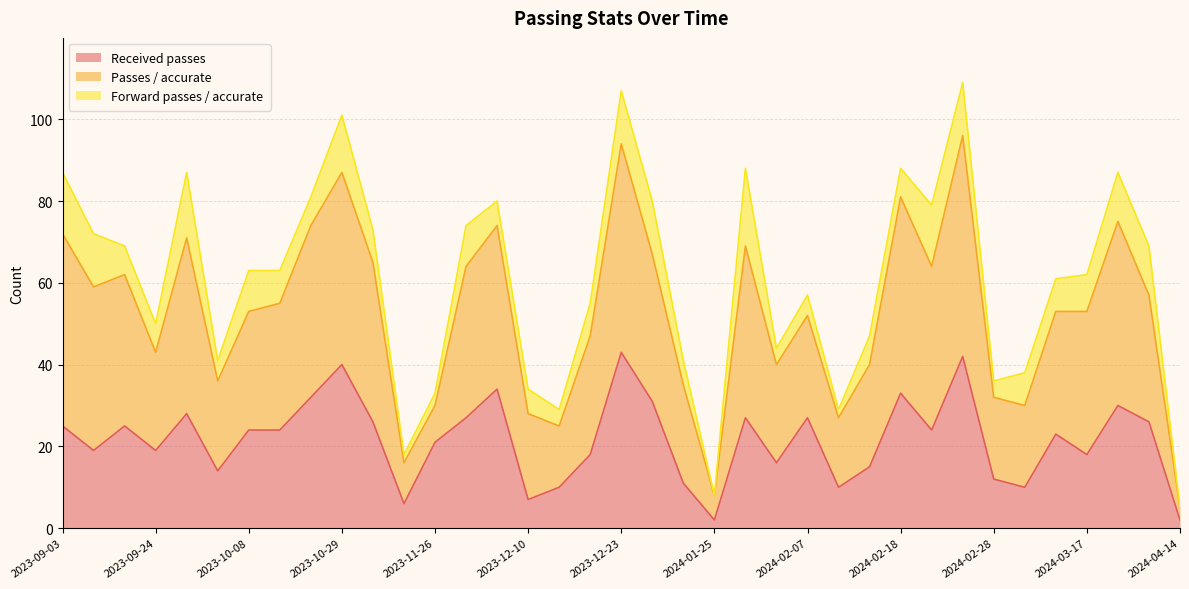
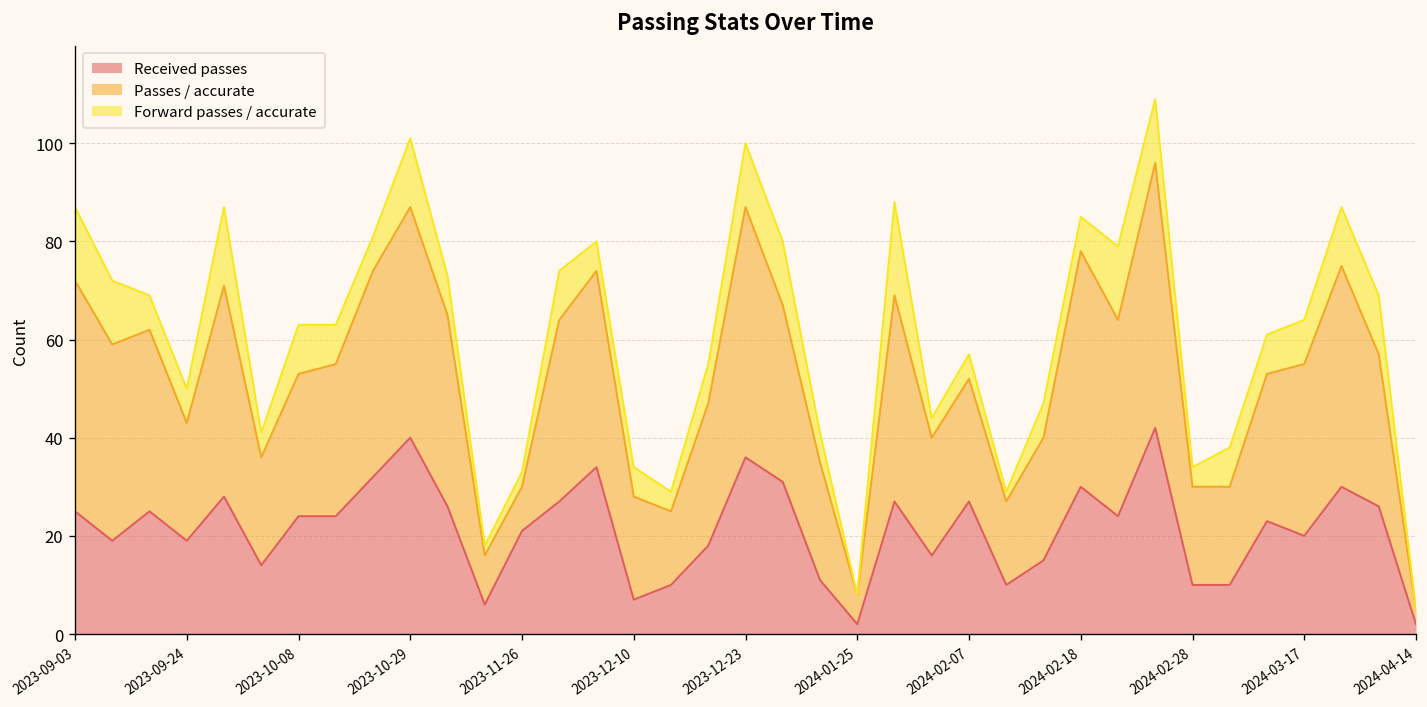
Received passes, 2023-12-23: 43 -> 36
Received passes, 2024-02-18: 33 -> 30
Received passes, 2024-02-28: 12 -> 10
Received passes, 2024-03-17: 18 -> 20
